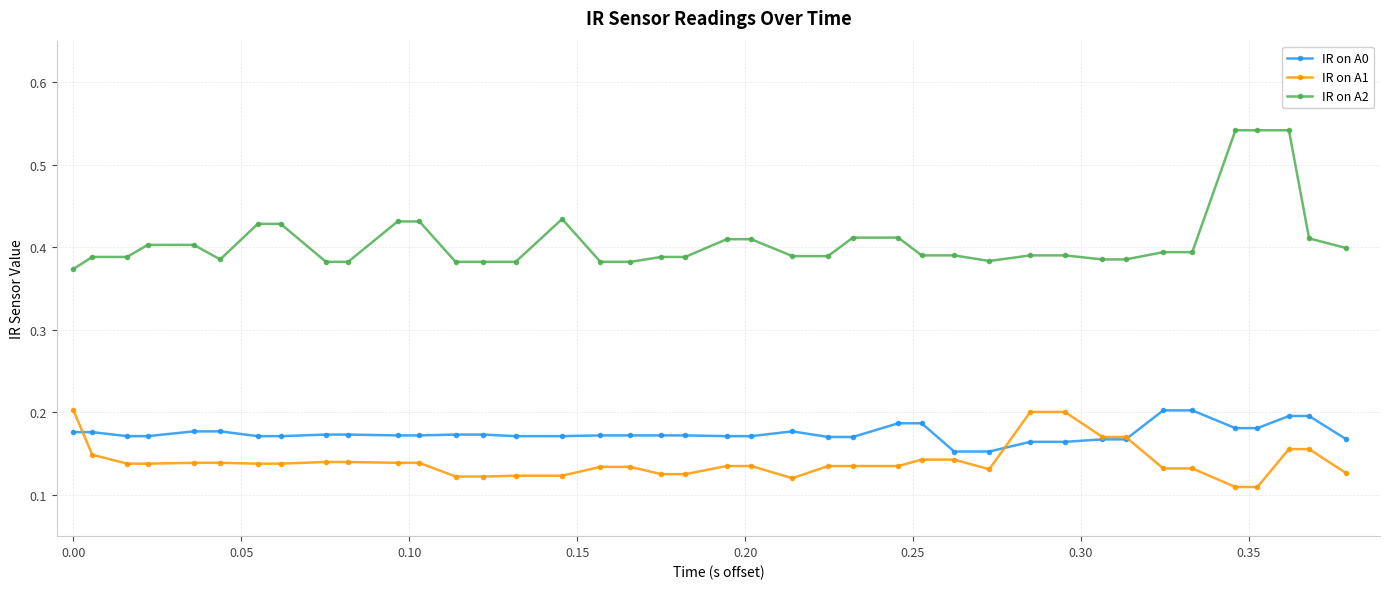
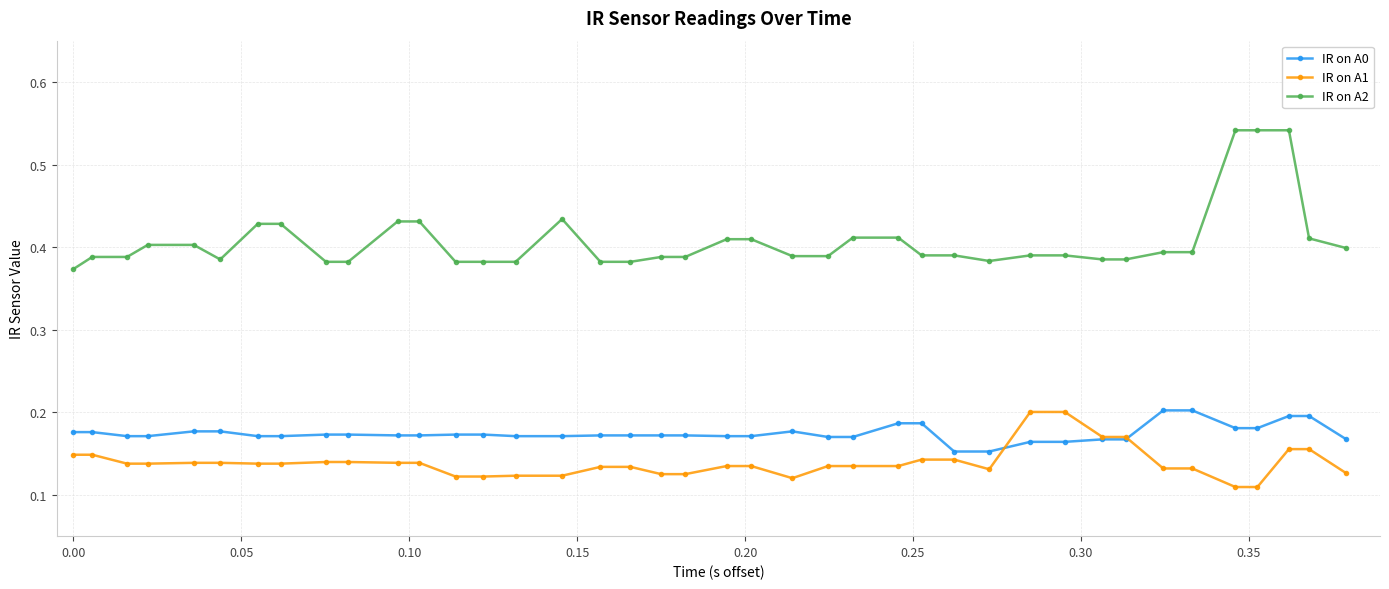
IR on A1, 0.00: 0.20 -> 0.15
